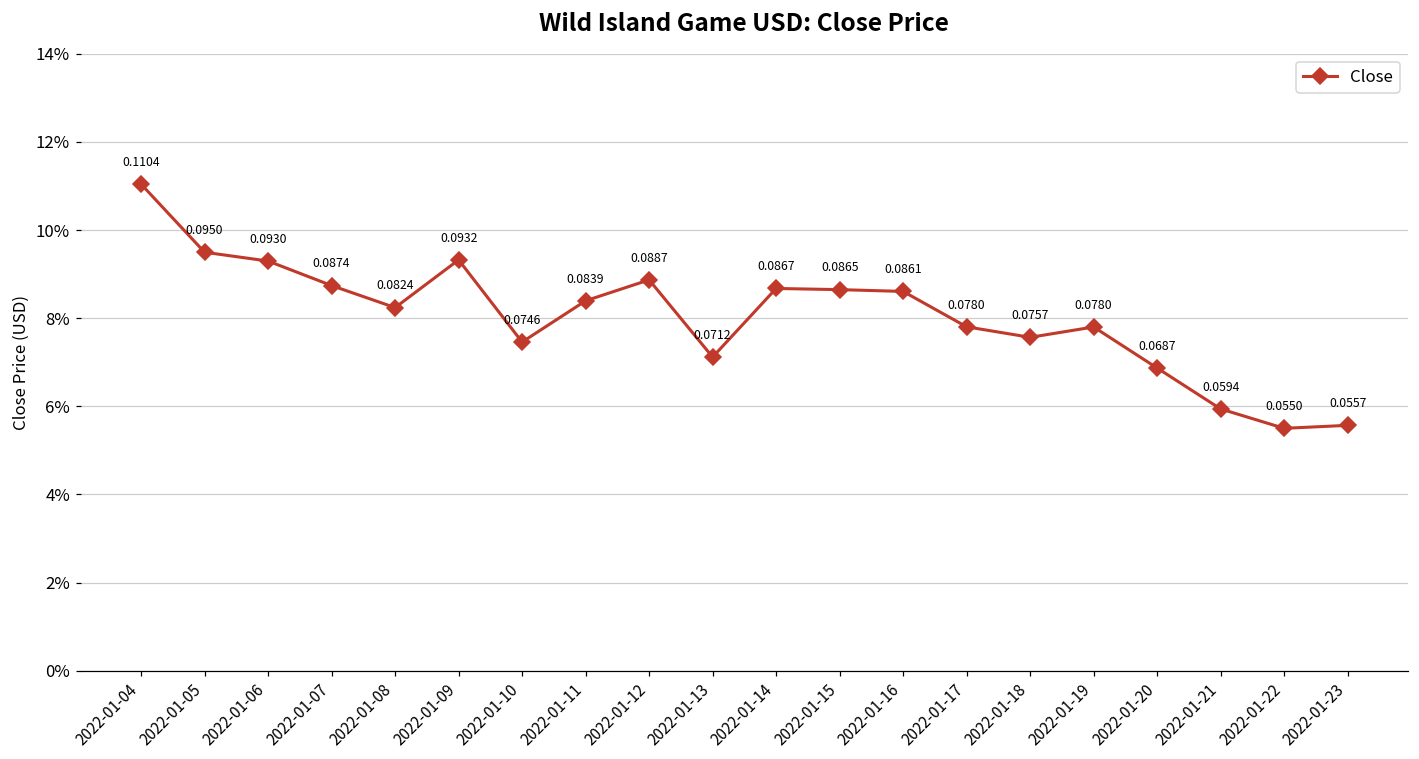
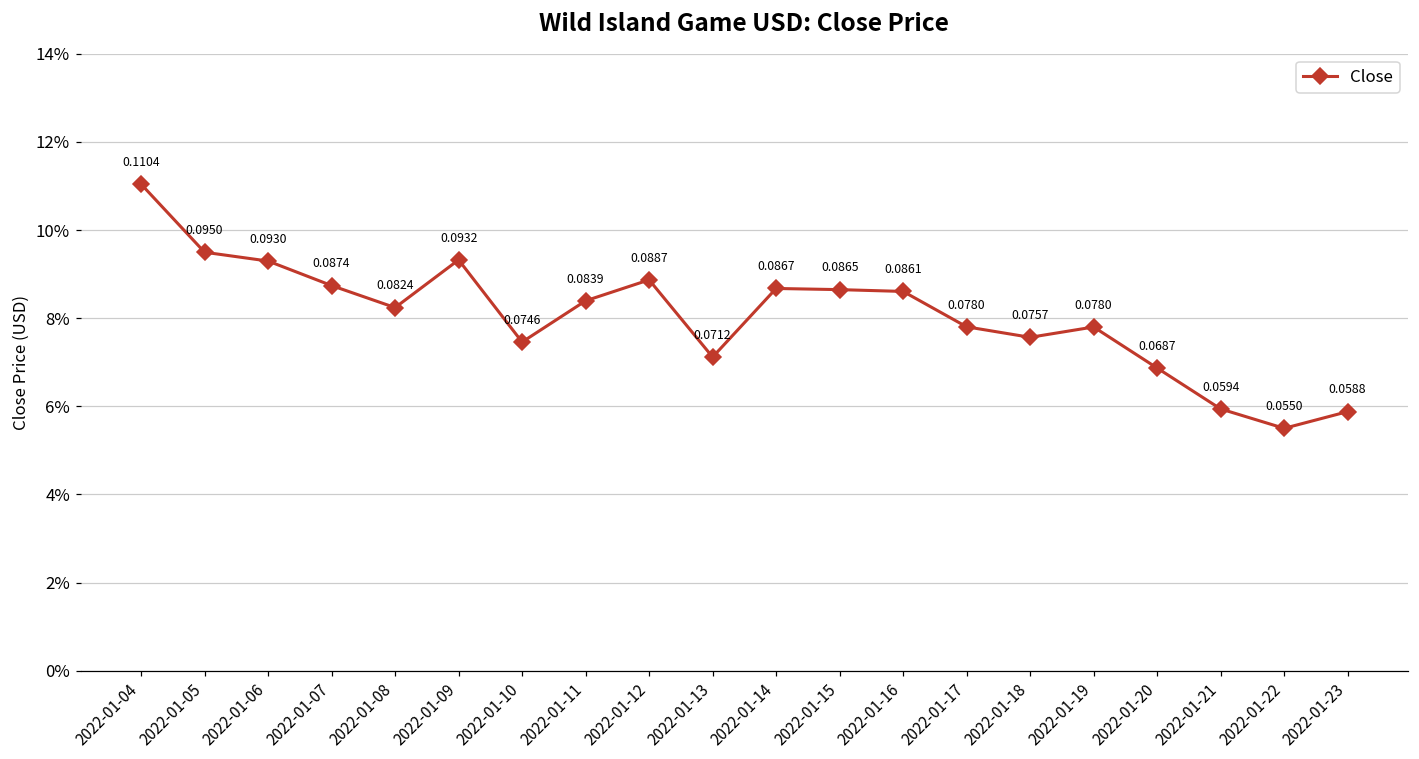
2022-01-23: 0.0557 -> 0.0588
